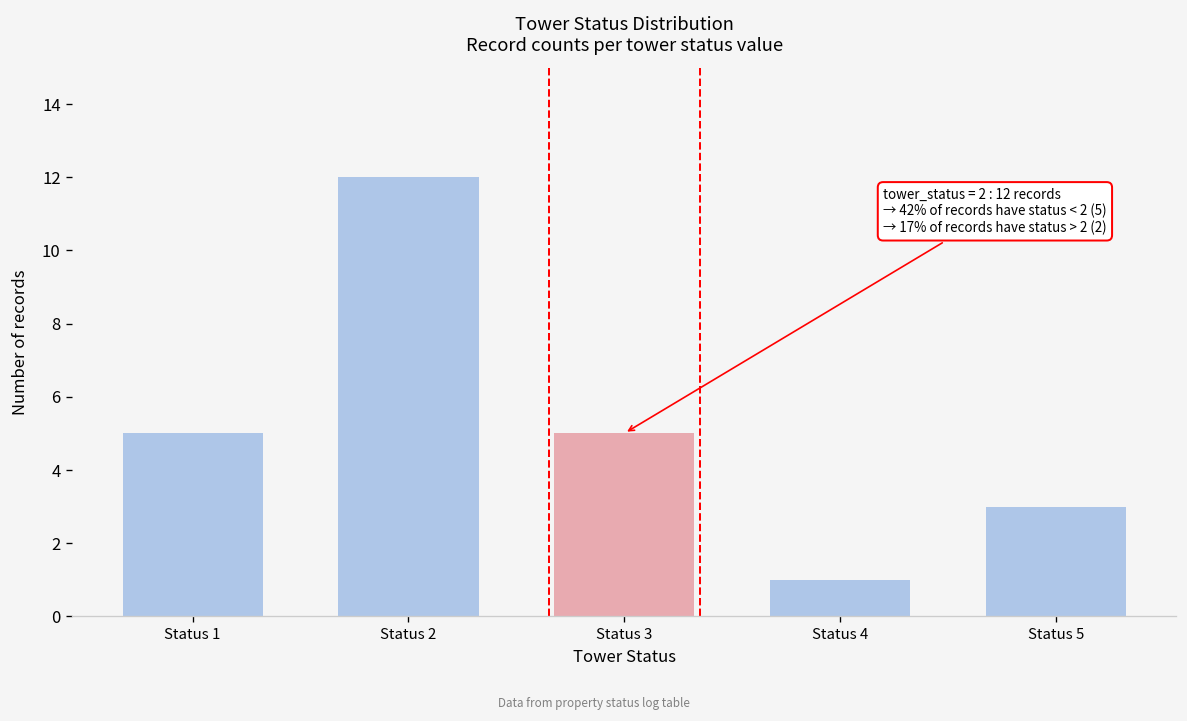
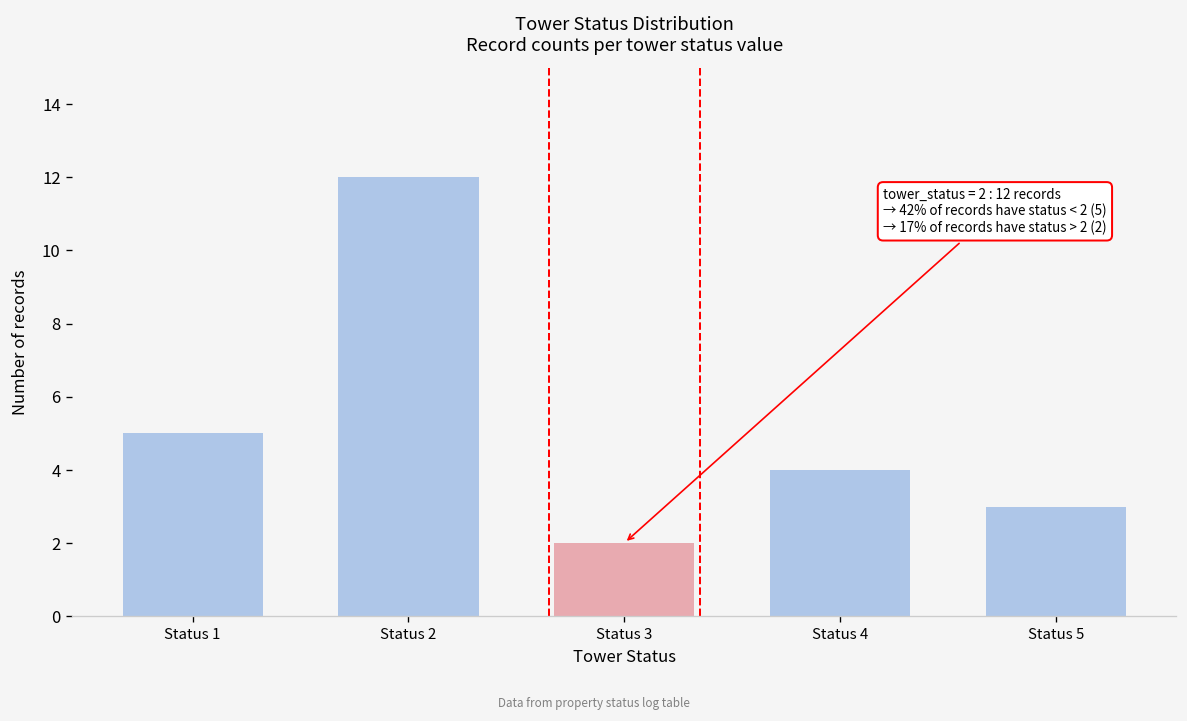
Status 3: 5 -> 2
Status 4: 1 -> 4
